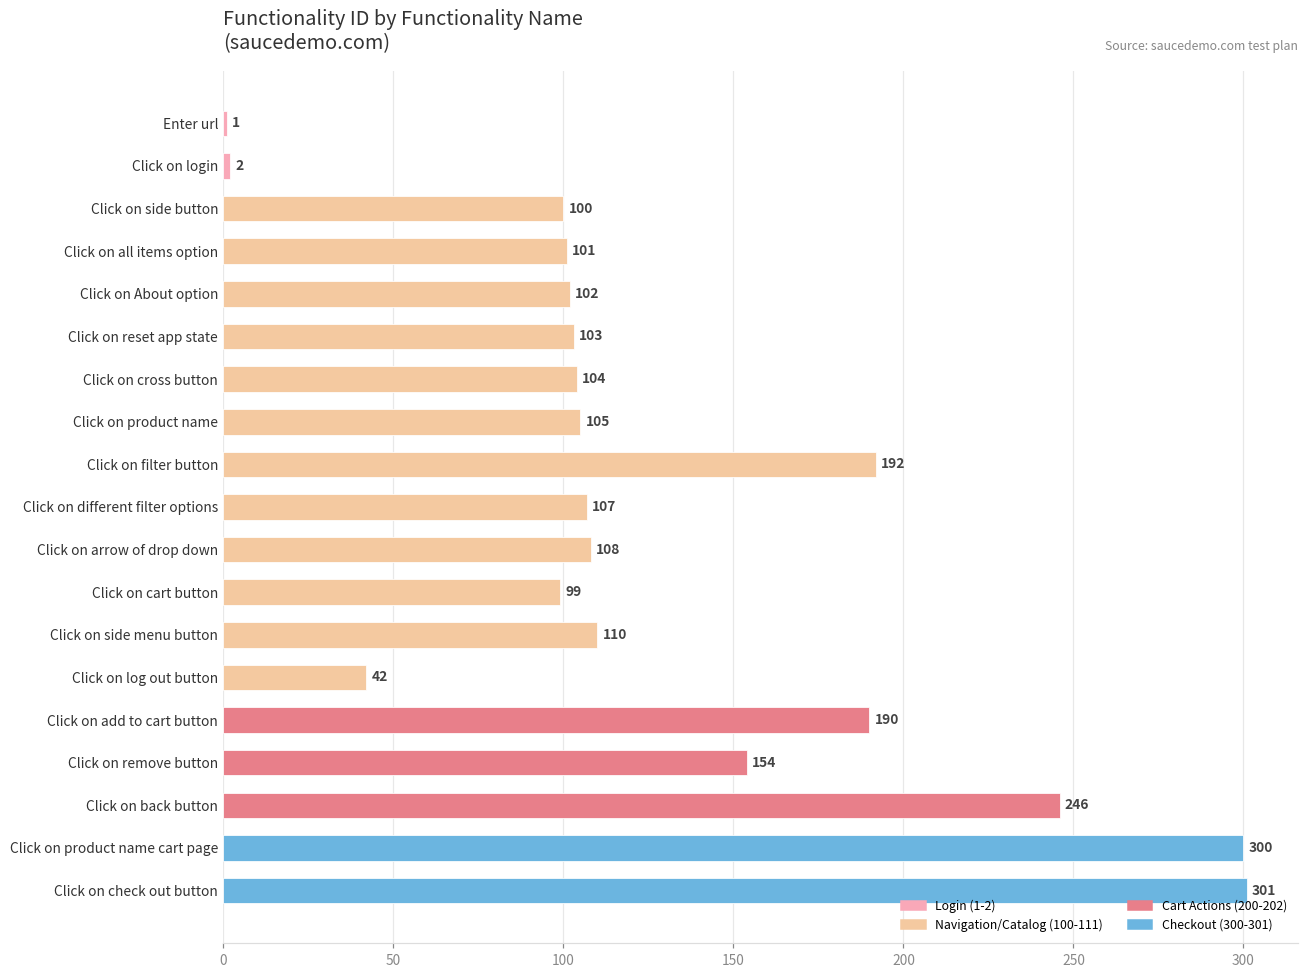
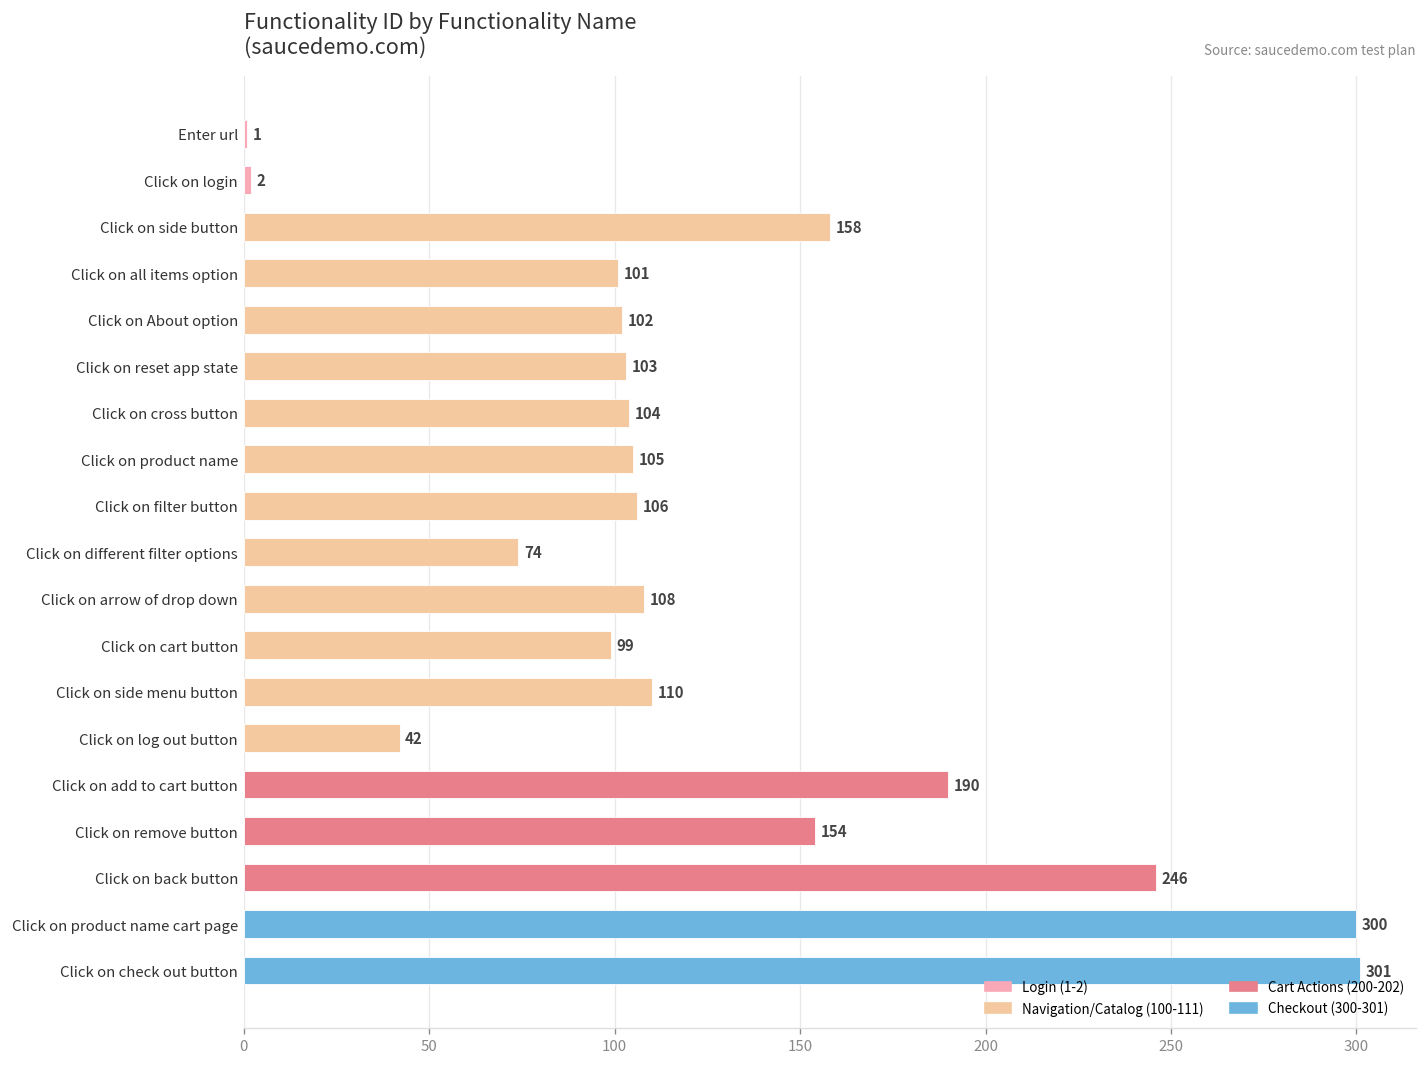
Click on side button: 100 -> 158
Click on filter button: 192 -> 106
Click on different filter options: 107 -> 74
